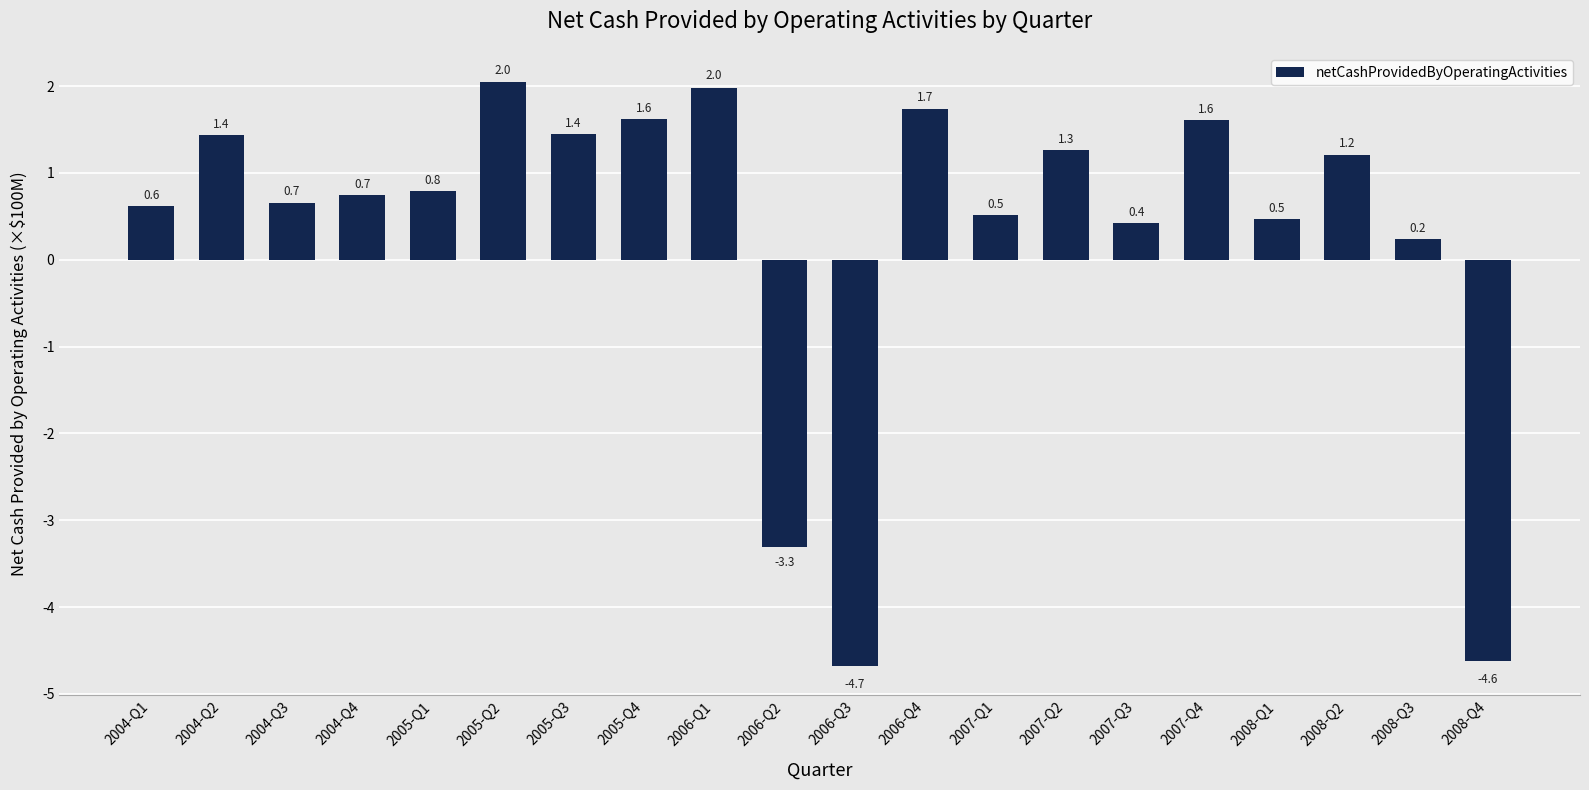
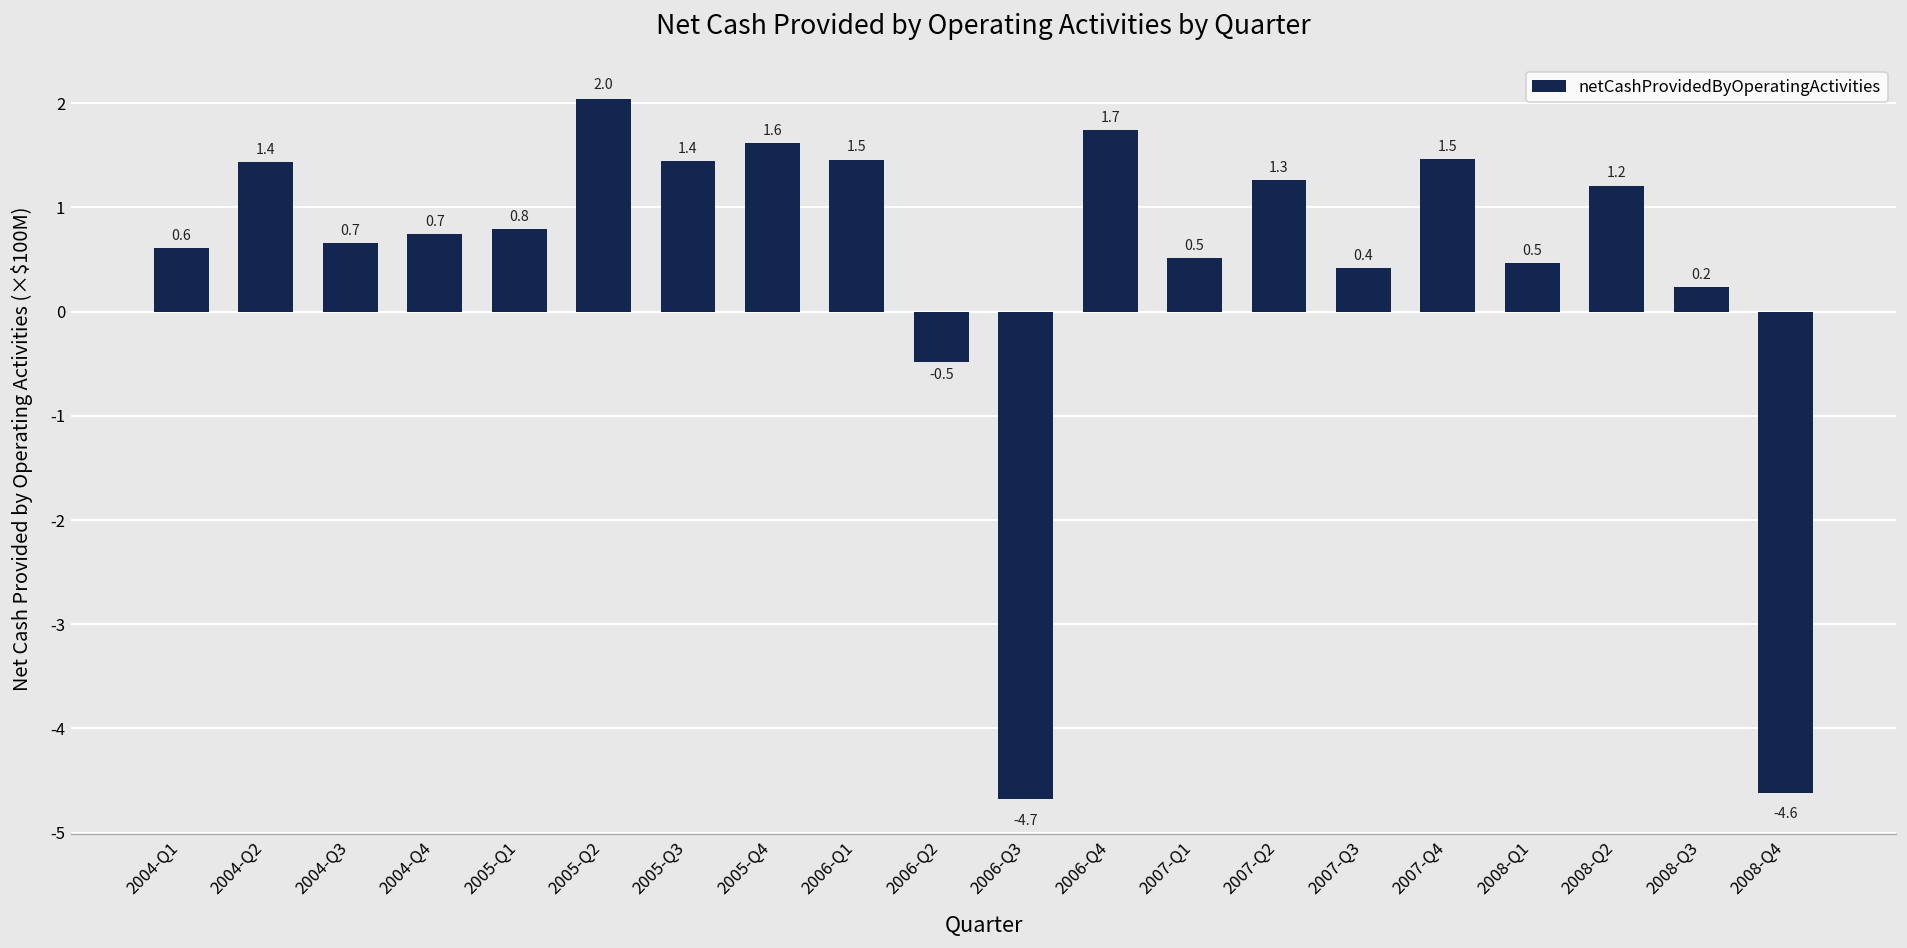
2006-Q1: 2.0 -> 1.5
2006-Q2: -3.3 -> -0.5
2007-Q4: 1.6 -> 1.5
